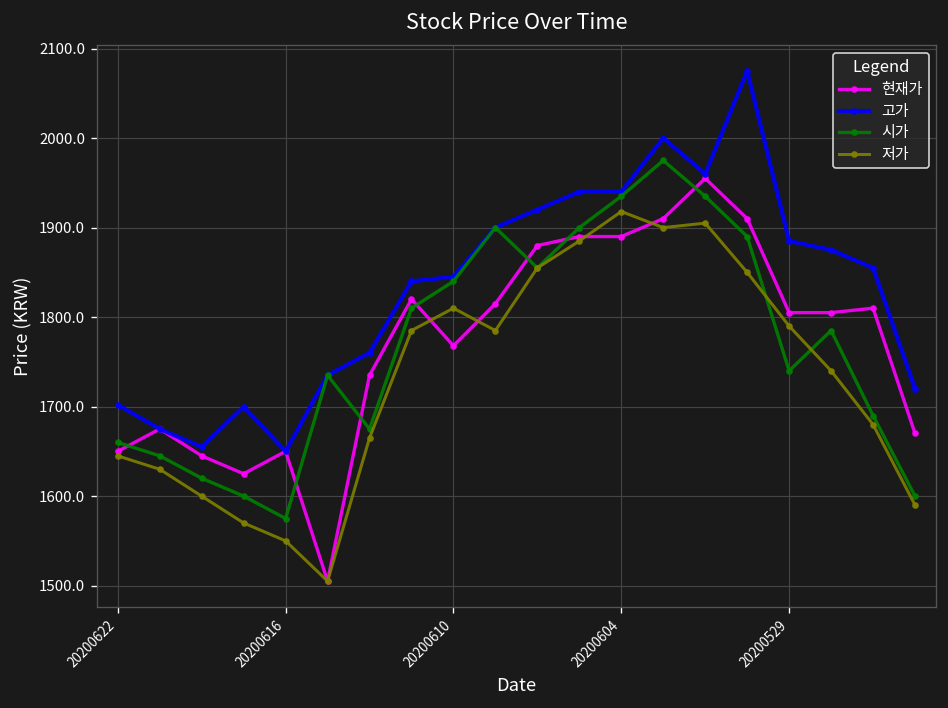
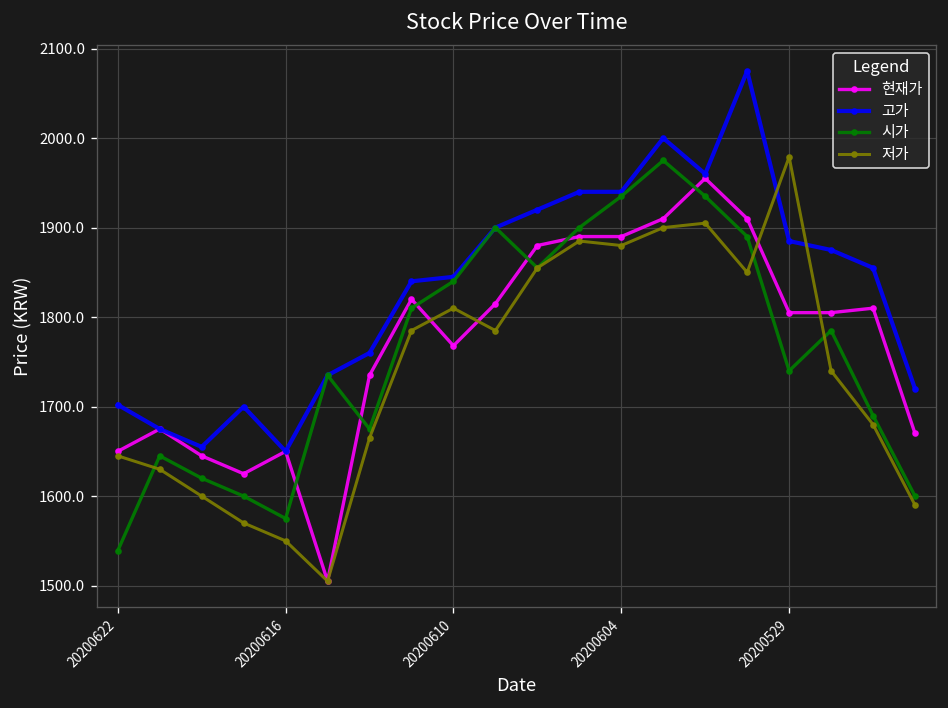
시가, 20200622: 1660 -> 1540
저가, 20200604: 1920 -> 1880
저가, 20200529: 1790 -> 1980
